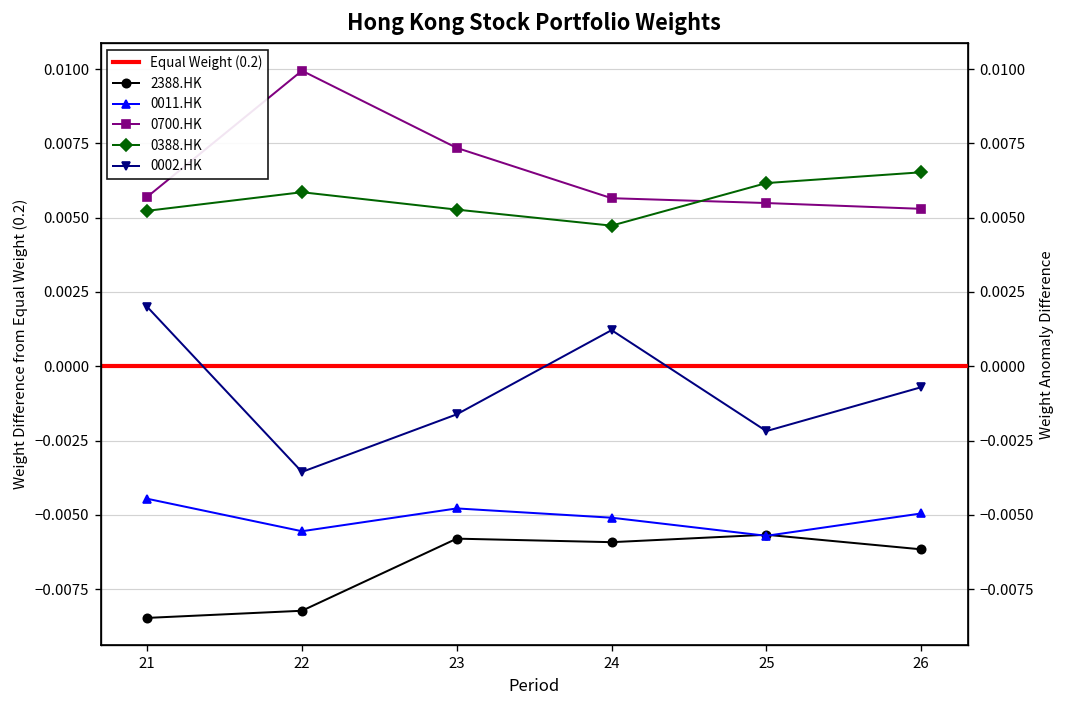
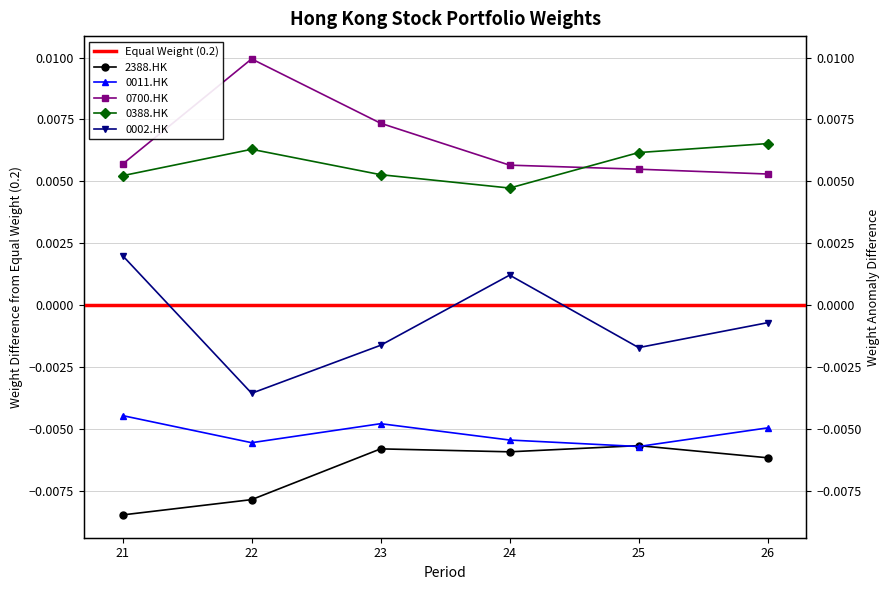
2388.HK, 22: -0.0082 -> -0.0079
0388.HK, 22: 0.0059 -> 0.0063
0011.HK, 24: -0.0051 -> -0.0054
0002.HK, 25: -0.0022 -> -0.0017
